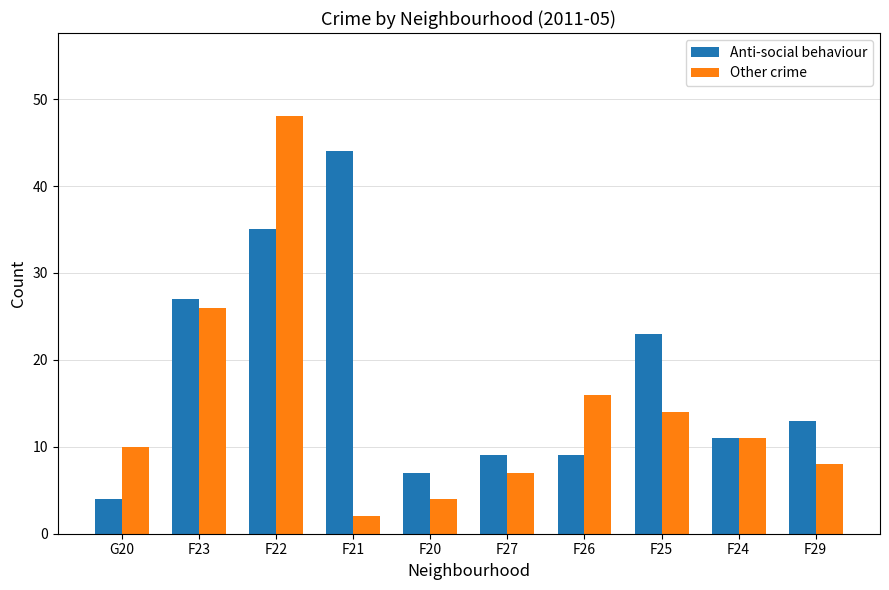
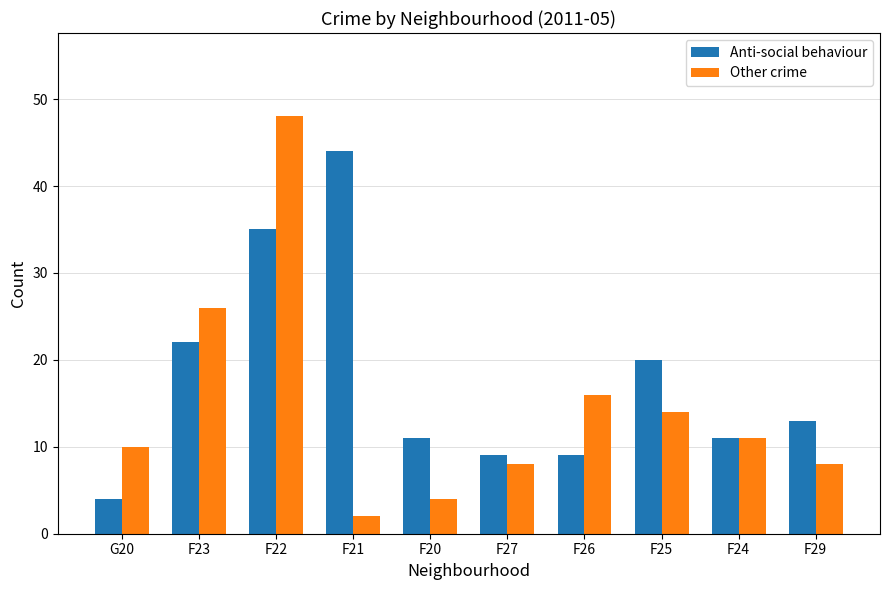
Anti-social behaviour, F23: 27 -> 22
Anti-social behaviour, F20: 7 -> 11
Other crime, F27: 7 -> 8
Anti-social behaviour, F25: 23 -> 20
